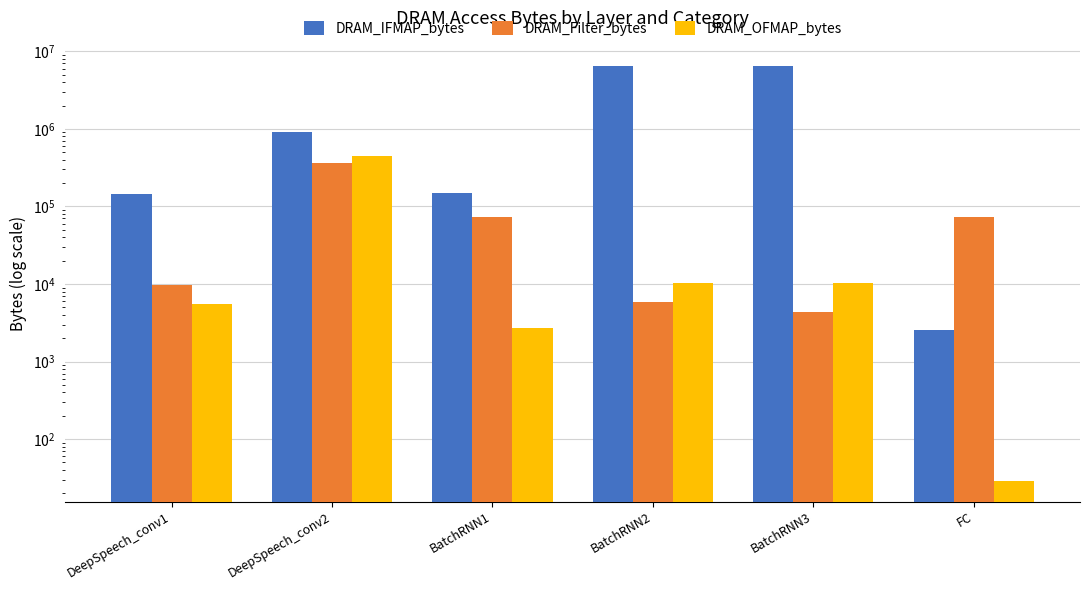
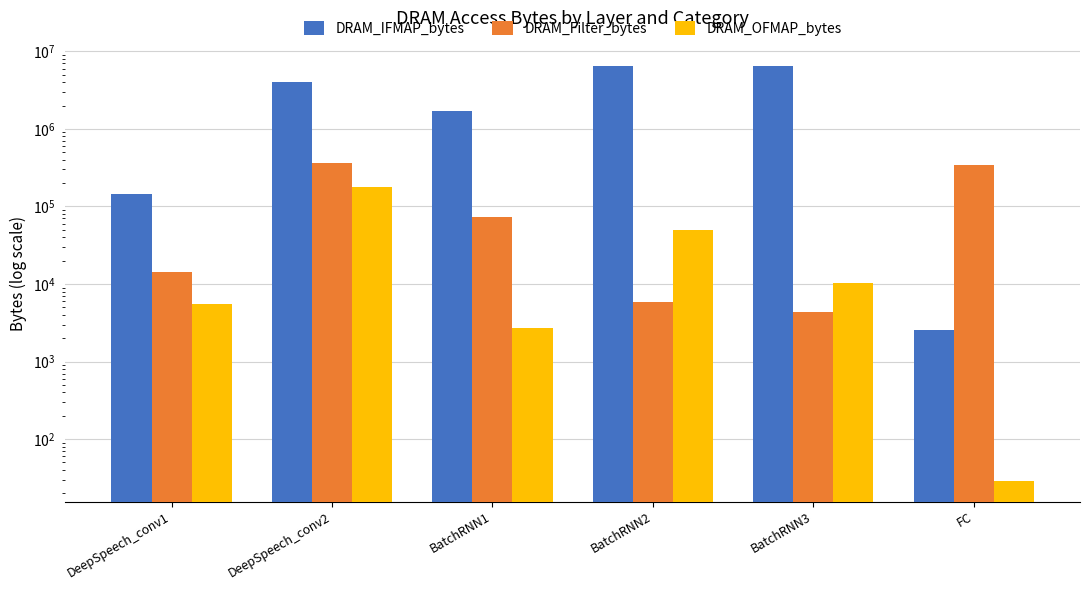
DRAM_Filter_bytes, DeepSpeech_conv1: 10000 -> 14000
DRAM_IFMAP_bytes, DeepSpeech_conv2: 900000 -> 4000000
DRAM_OFMAP_bytes, DeepSpeech_conv2: 400000 -> 180000
DRAM_IFMAP_bytes, BatchRNN1: 150000 -> 1700000
DRAM_OFMAP_bytes, BatchRNN2: 10000 -> 50000
DRAM_Filter_bytes, FC: 70000 -> 300000
